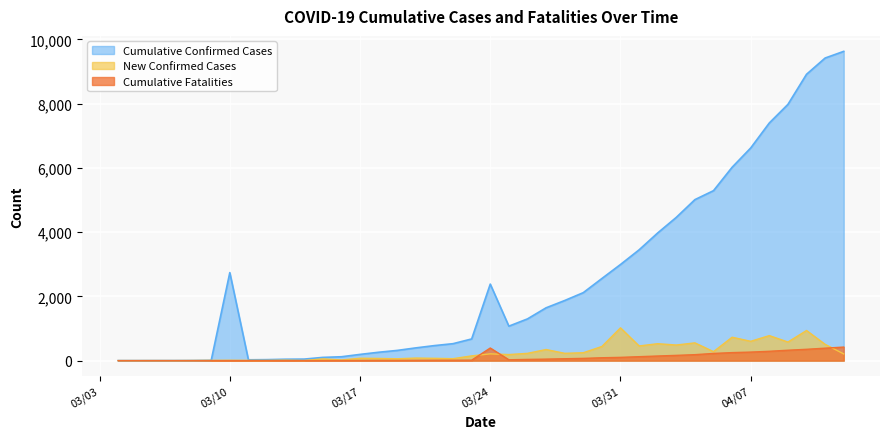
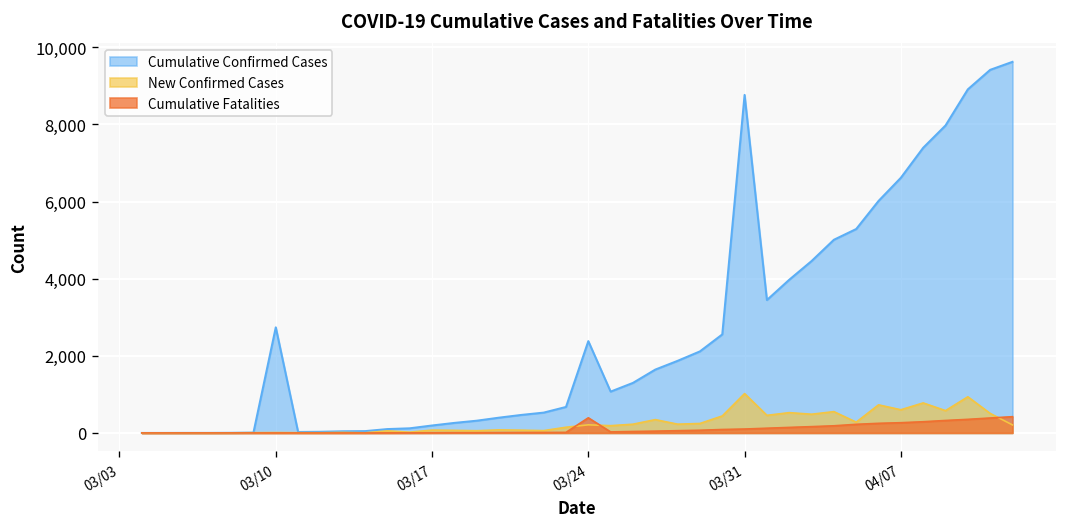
Cumulative Confirmed Cases, 03/31: 3,000 -> 8,800
